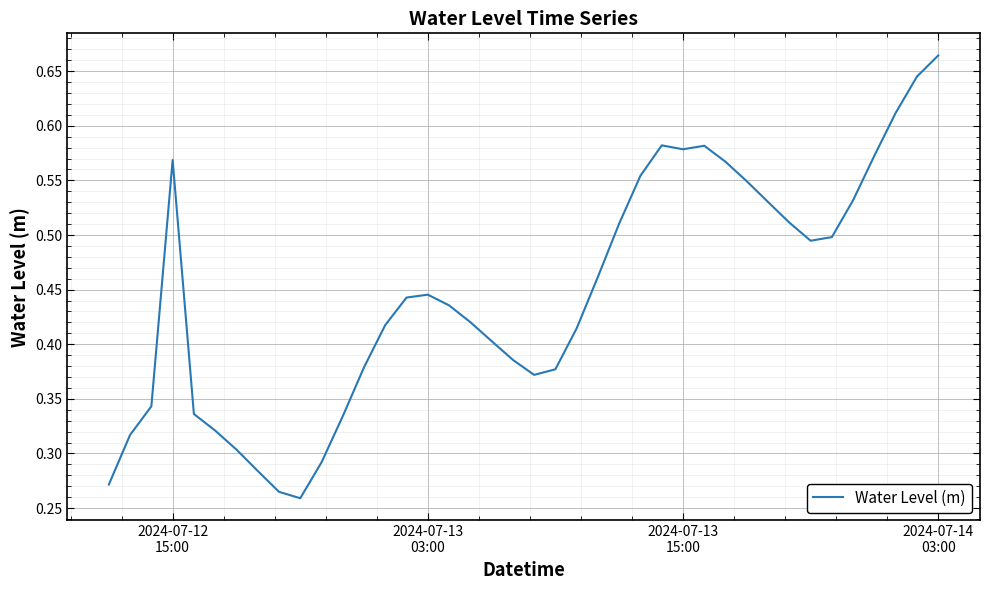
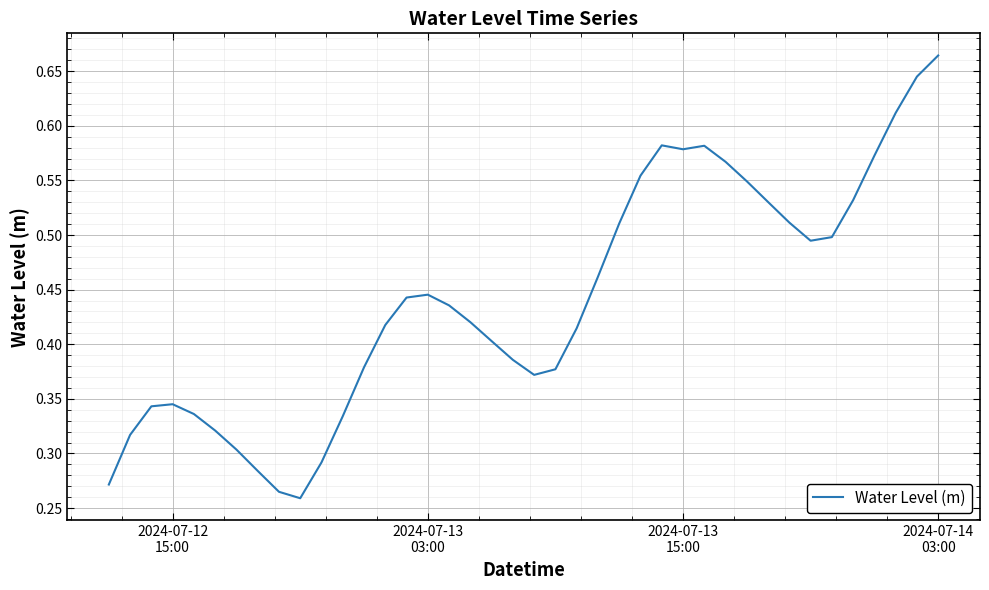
2024-07-12 15:00: 0.569 -> 0.345
